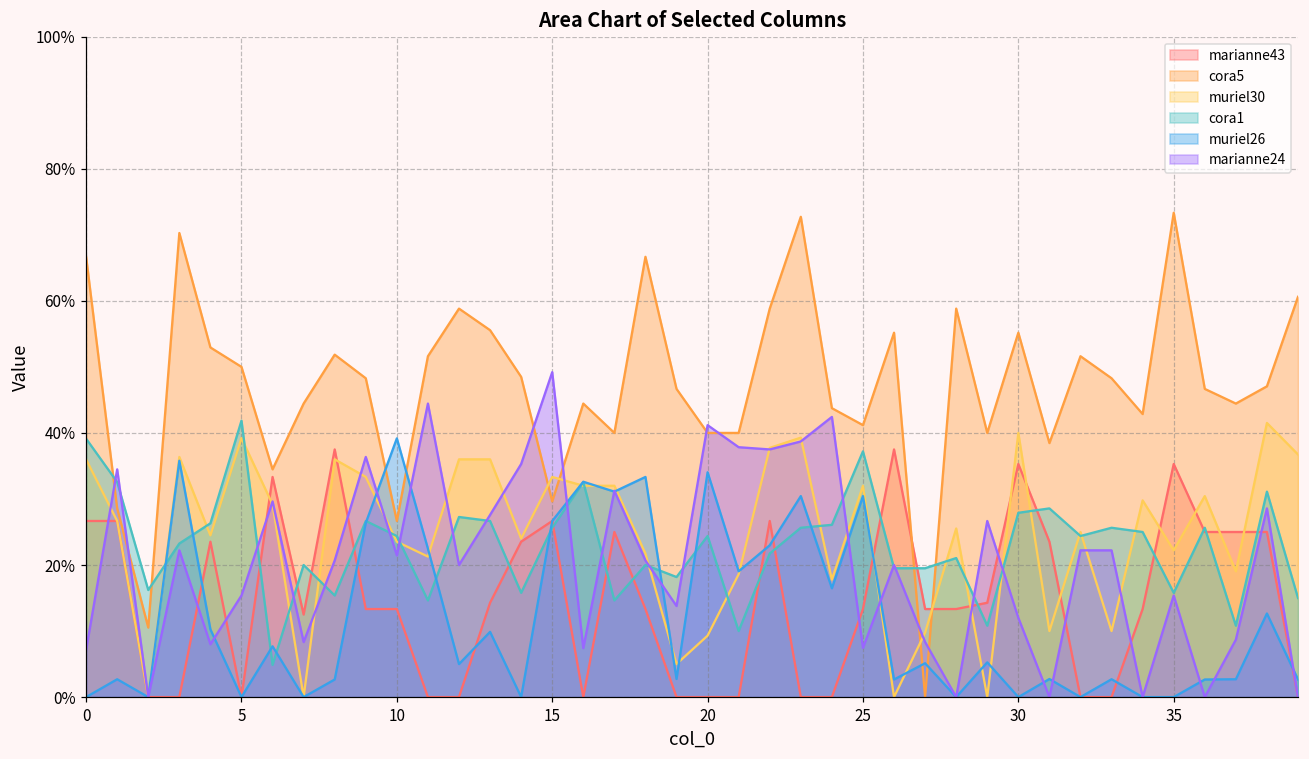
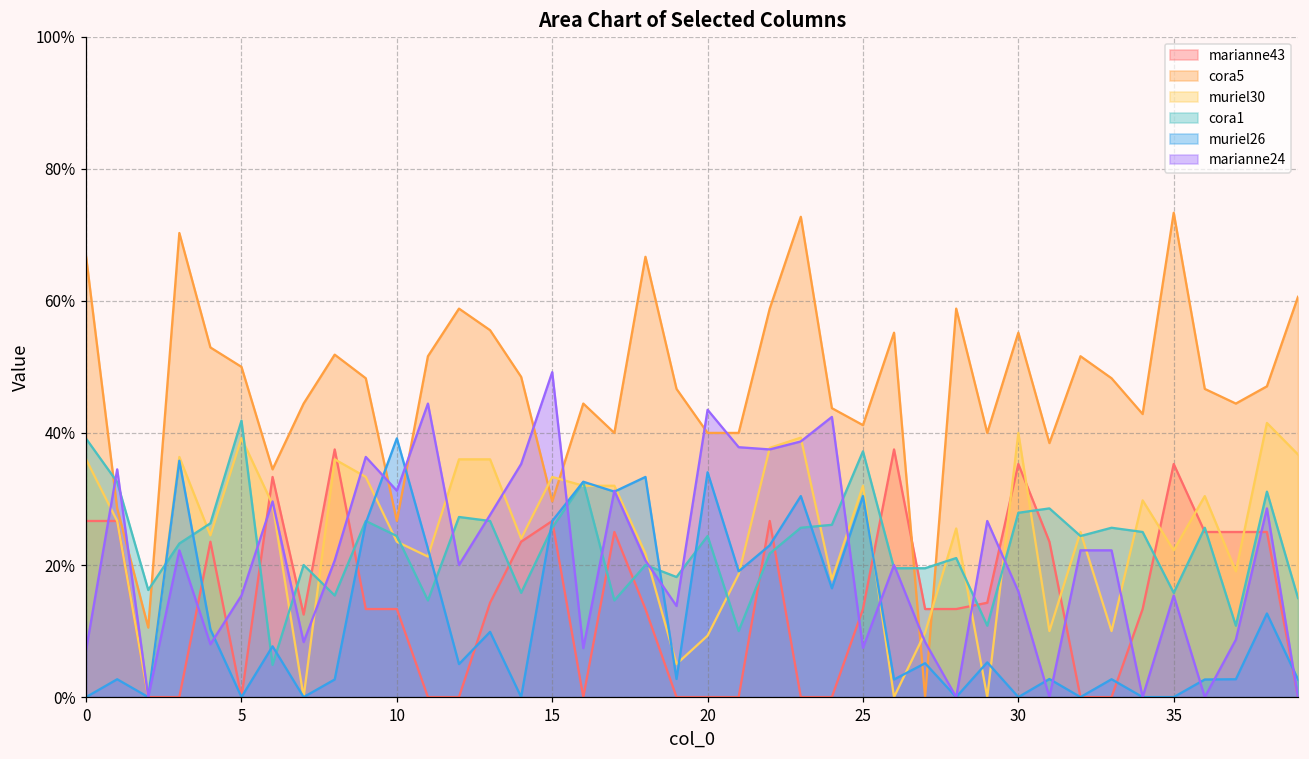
marianne24, 10: 21% -> 31%
marianne24, 20: 41% -> 44%
marianne24, 30: 12% -> 16%
